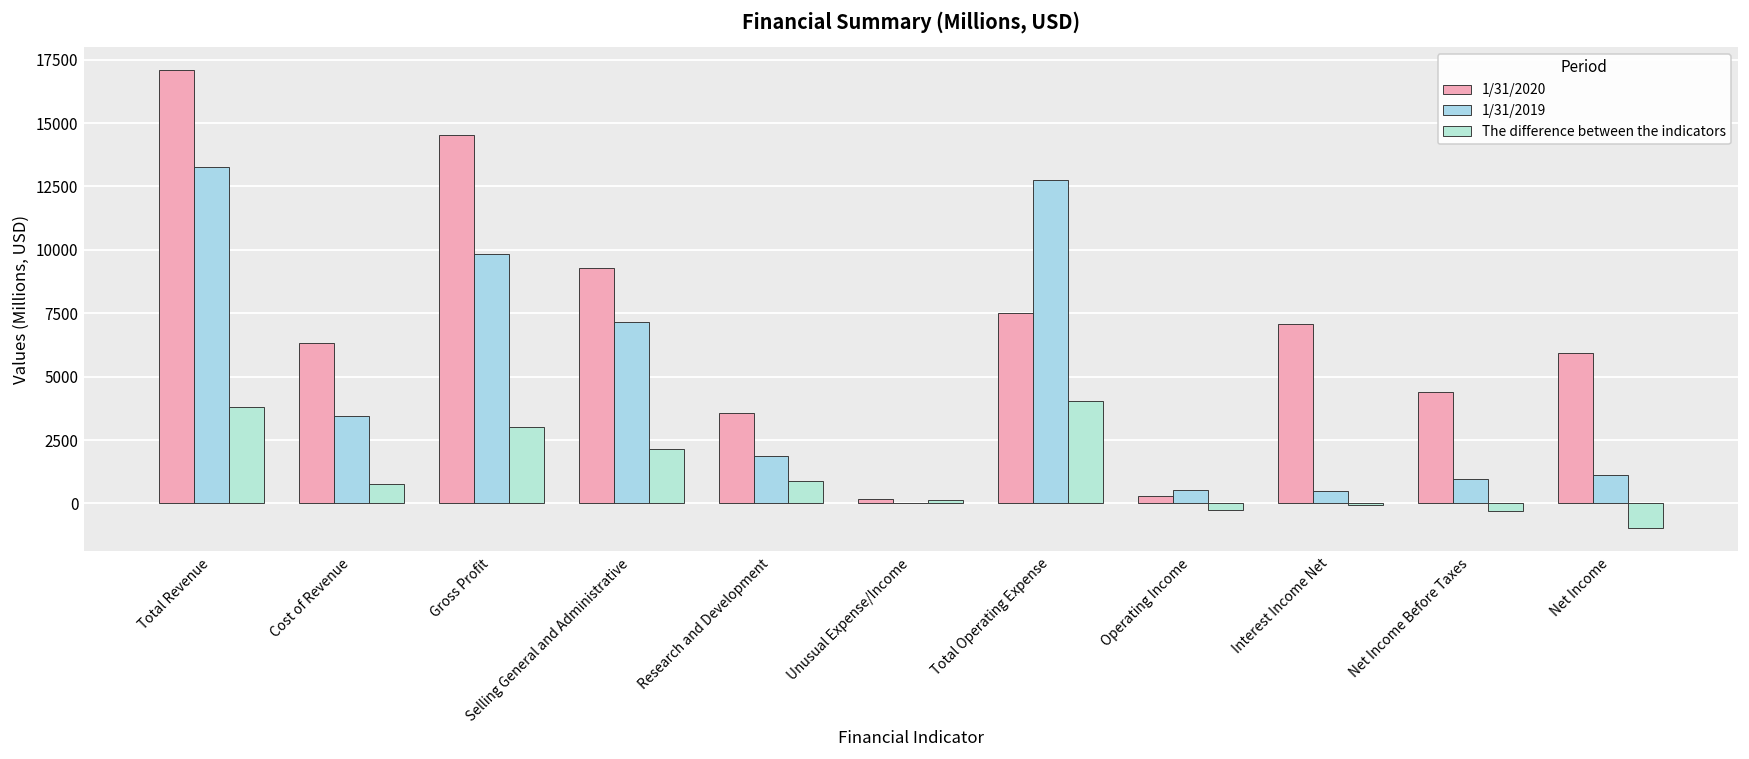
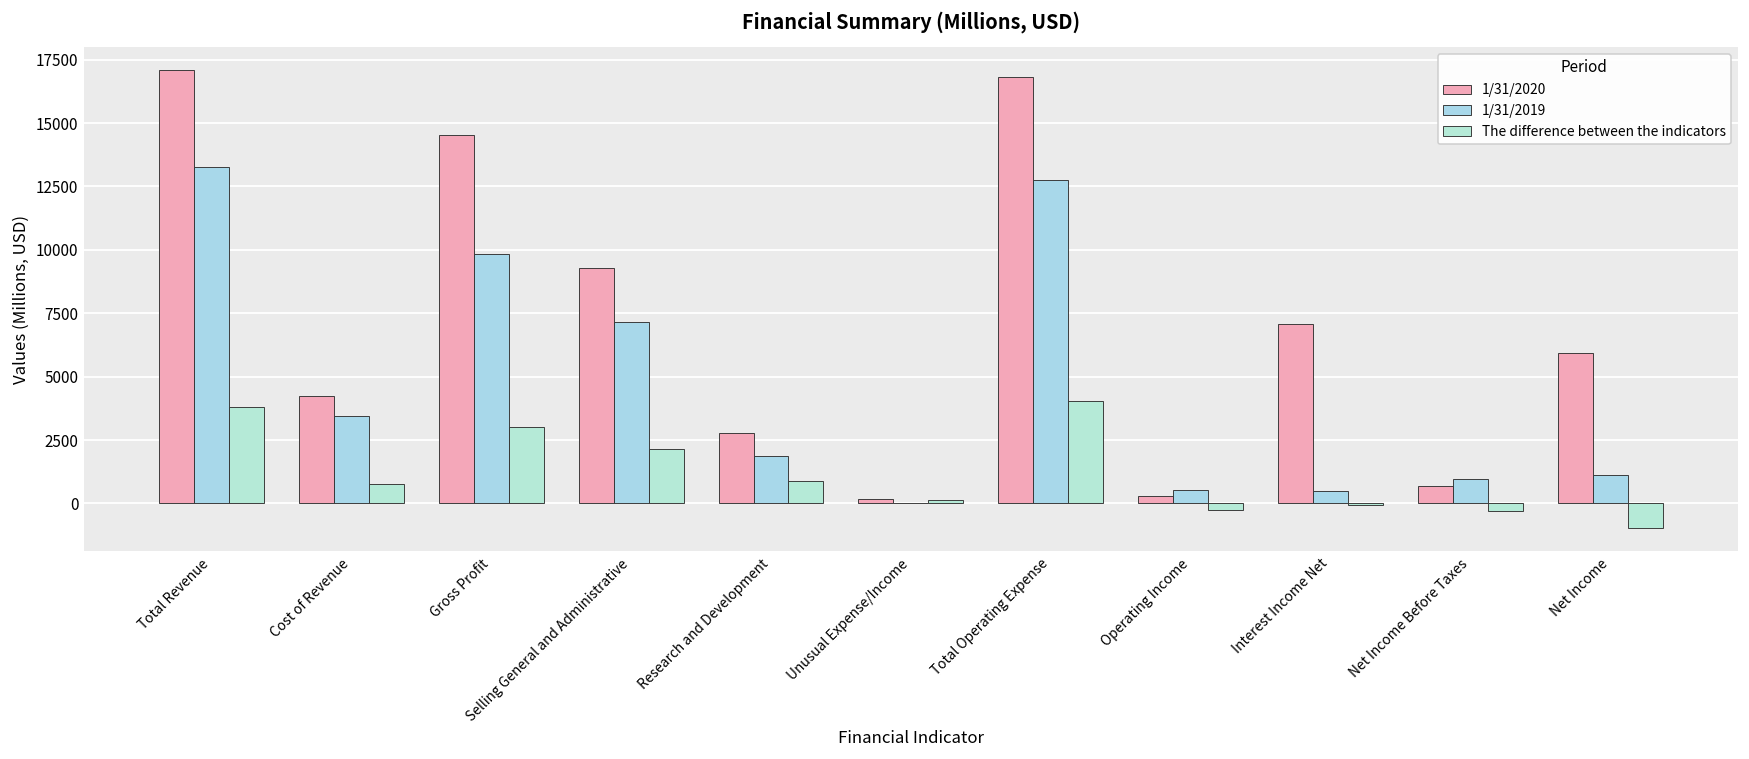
1/31/2020, Cost of Revenue: 6300 -> 4200
1/31/2020, Research and Development: 3600 -> 2800
1/31/2020, Total Operating Expense: 7500 -> 16800
1/31/2020, Net Income Before Taxes: 4400 -> 700
